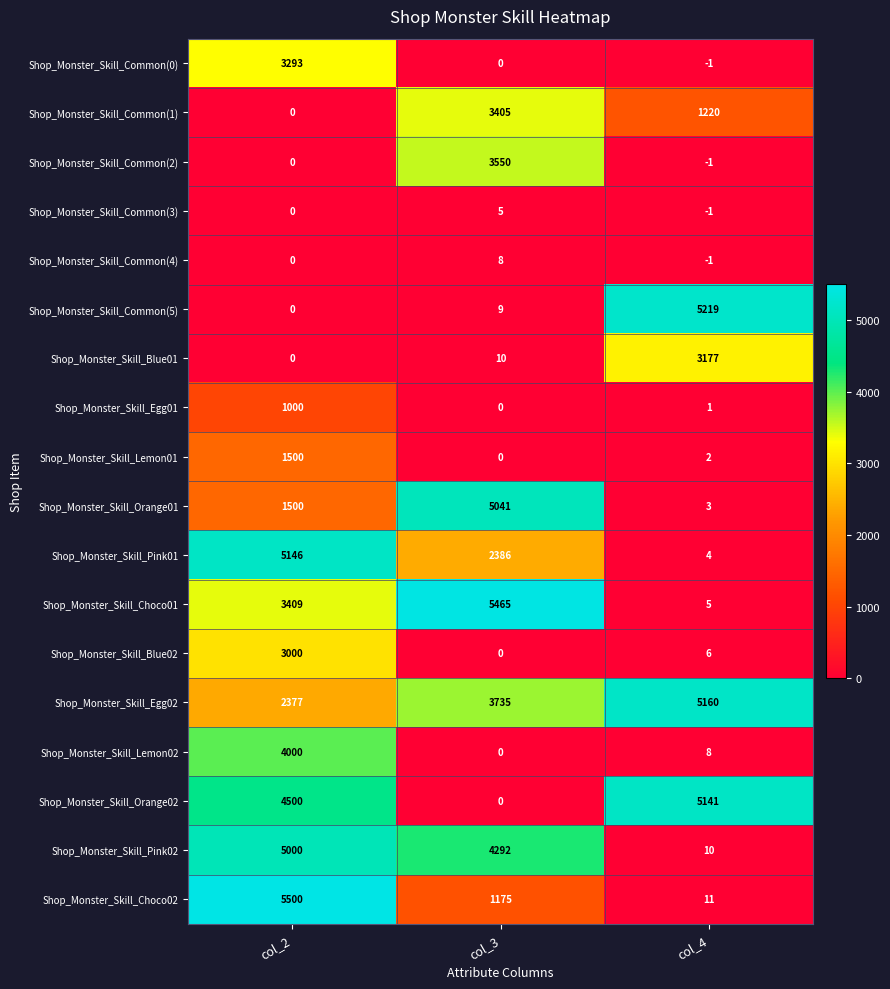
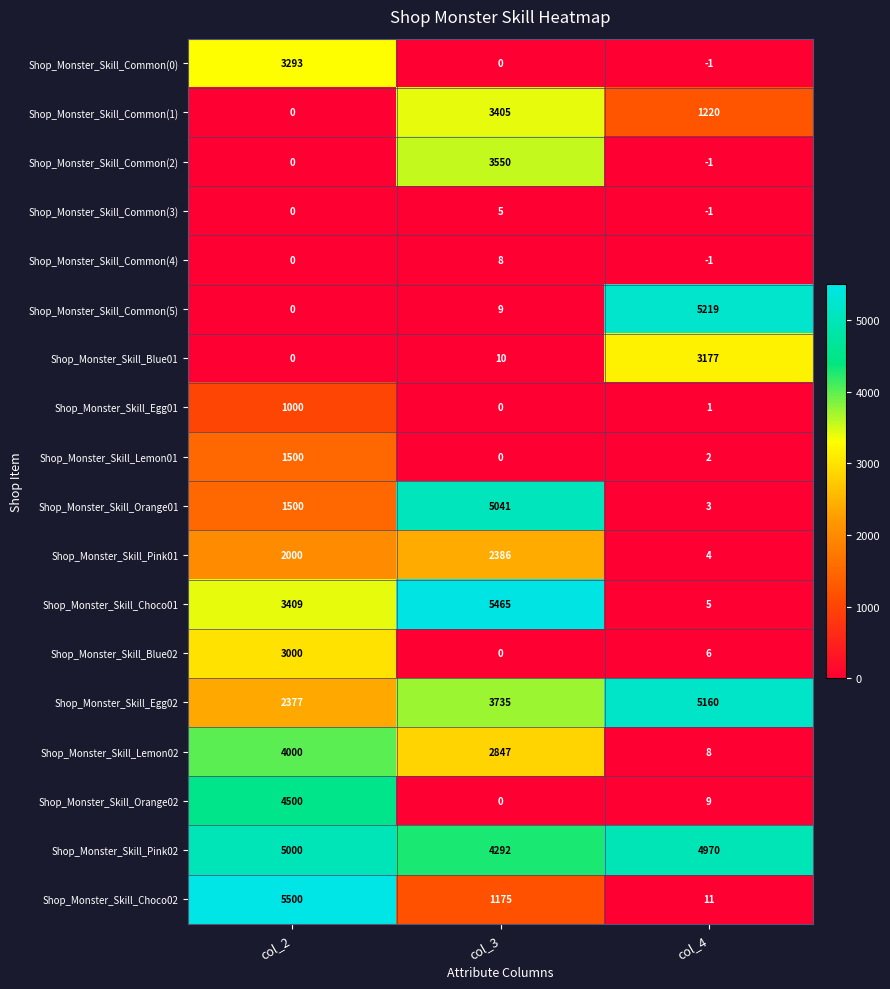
Shop_Monster_Skill_Pink01, col_2: 5146 -> 2000
Shop_Monster_Skill_Lemon02, col_3: 0 -> 2847
Shop_Monster_Skill_Orange02, col_4: 5141 -> 9
Shop_Monster_Skill_Pink02, col_4: 10 -> 4970
